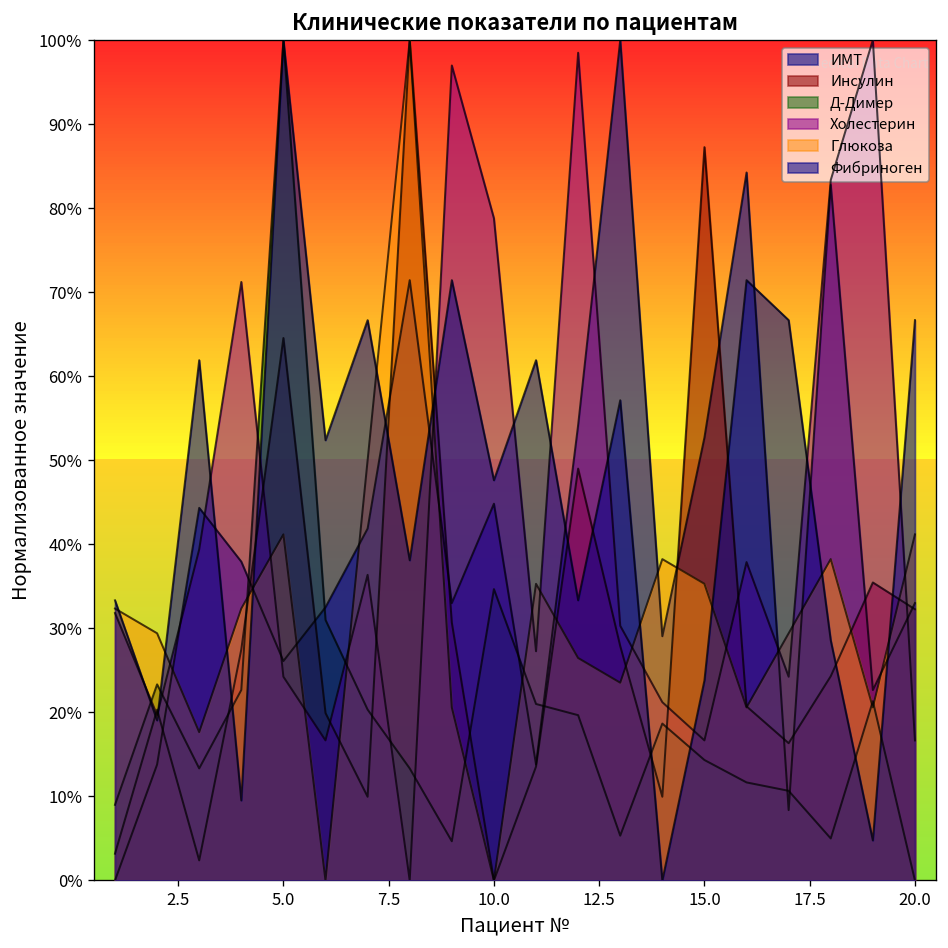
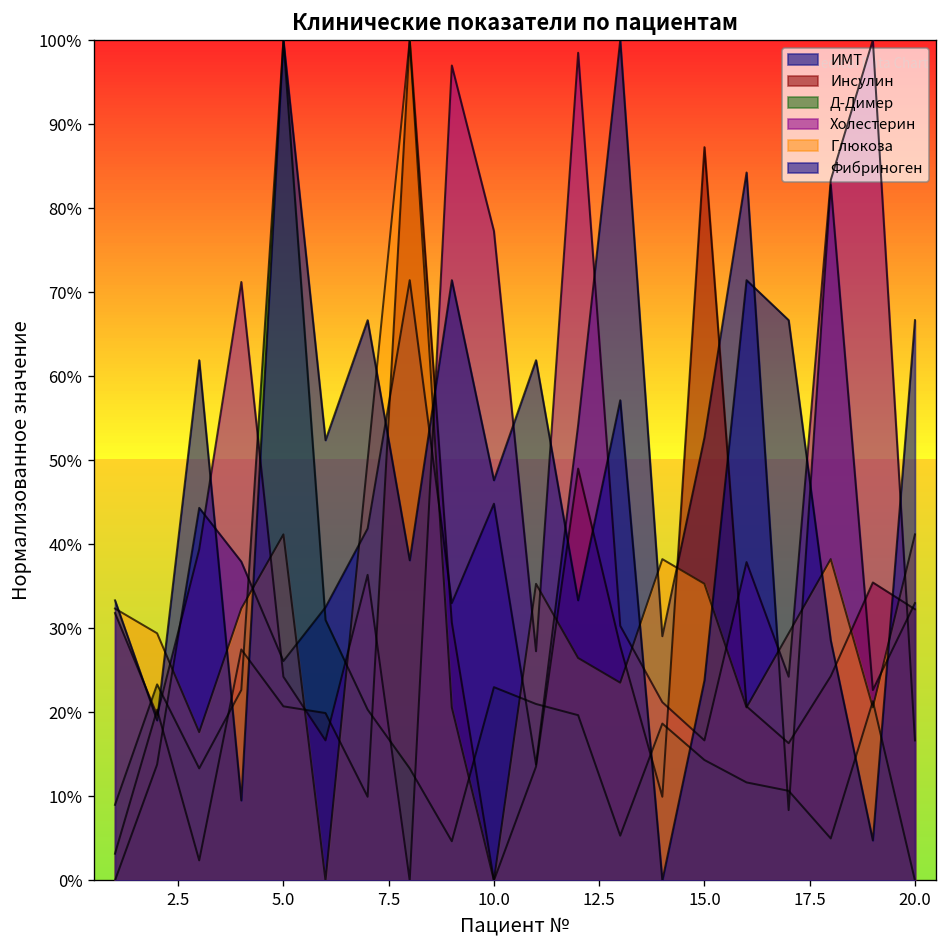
Инсулин, 5.0: 65% -> 21%
Д-Димер, 10.0: 35% -> 23%
Холестерин, 10.0: 79% -> 77%
